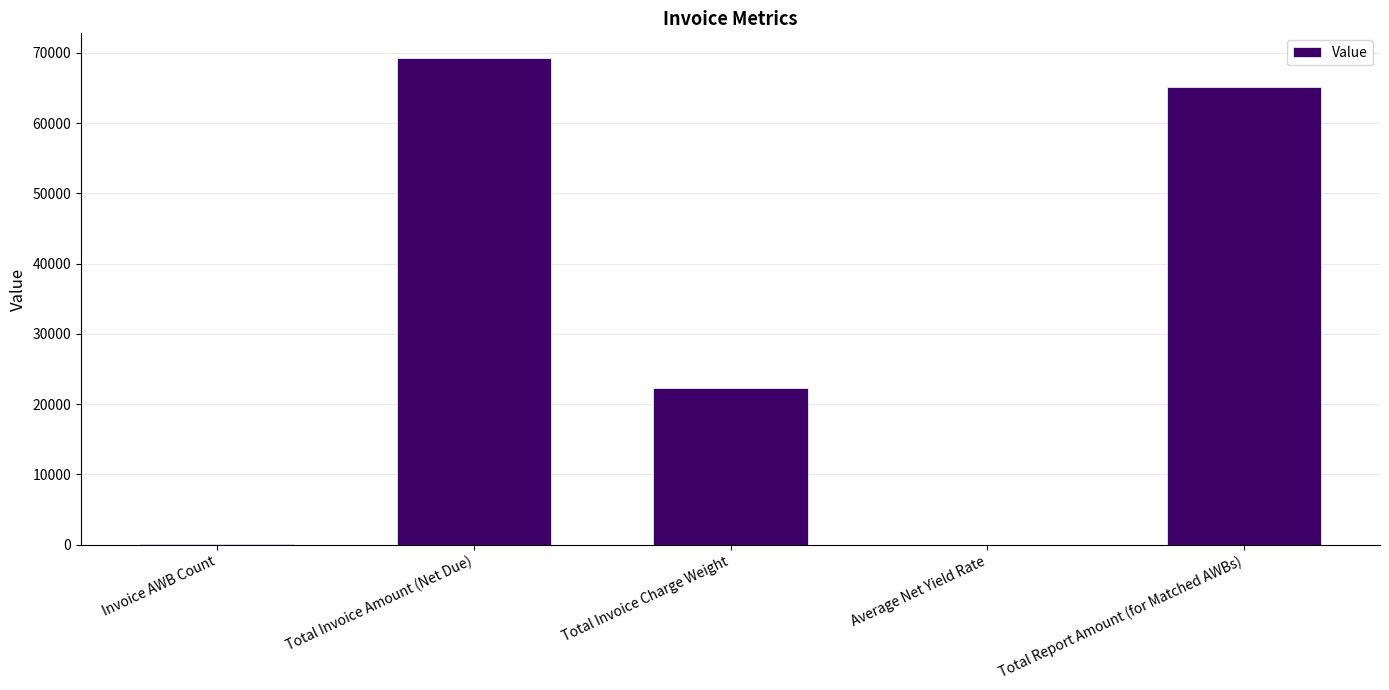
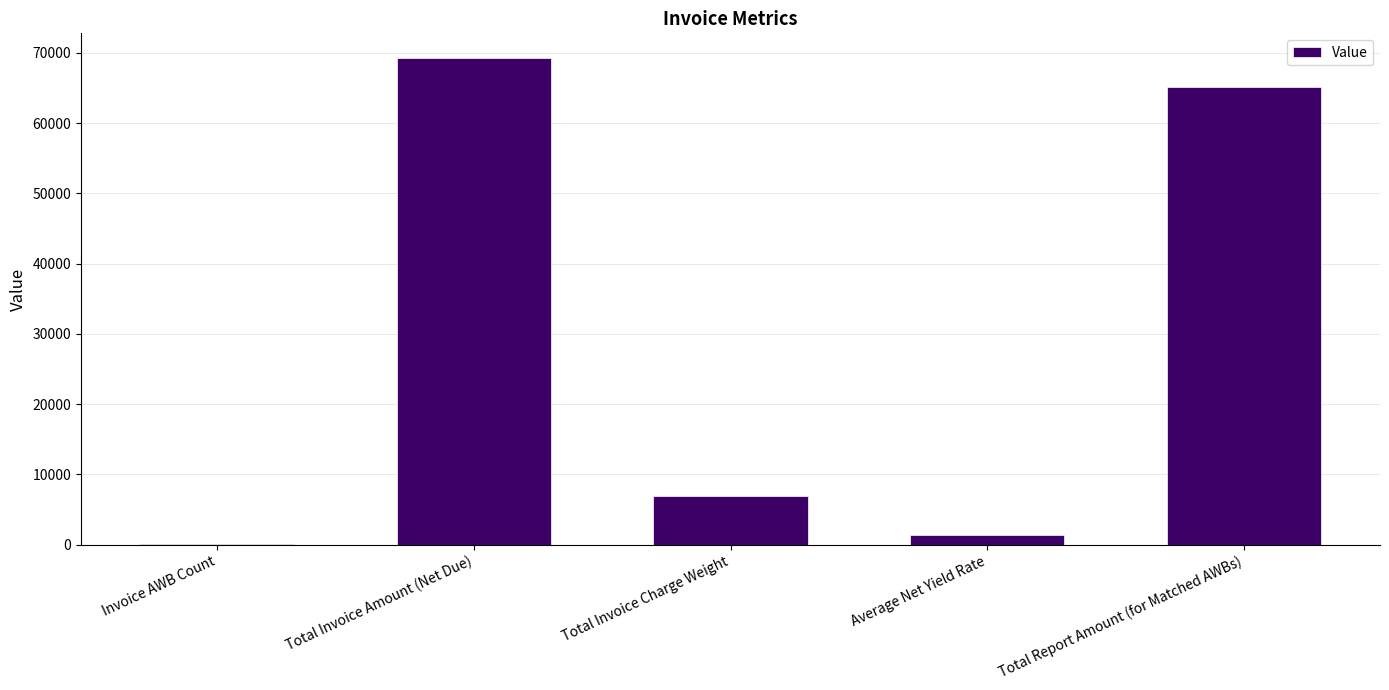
Total Invoice Charge Weight: 22000 -> 7000
Average Net Yield Rate: 0 -> 1000
